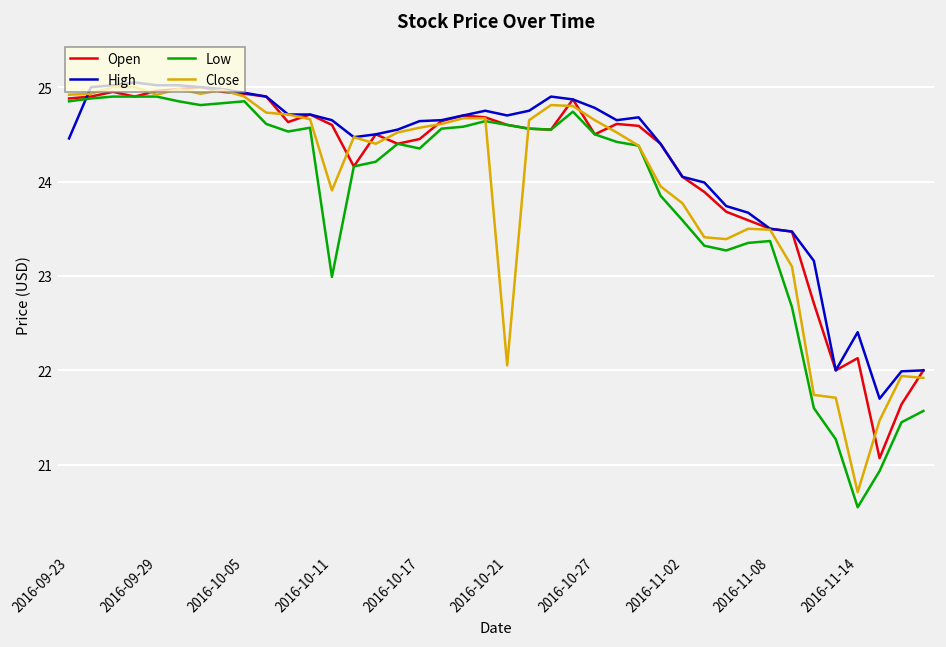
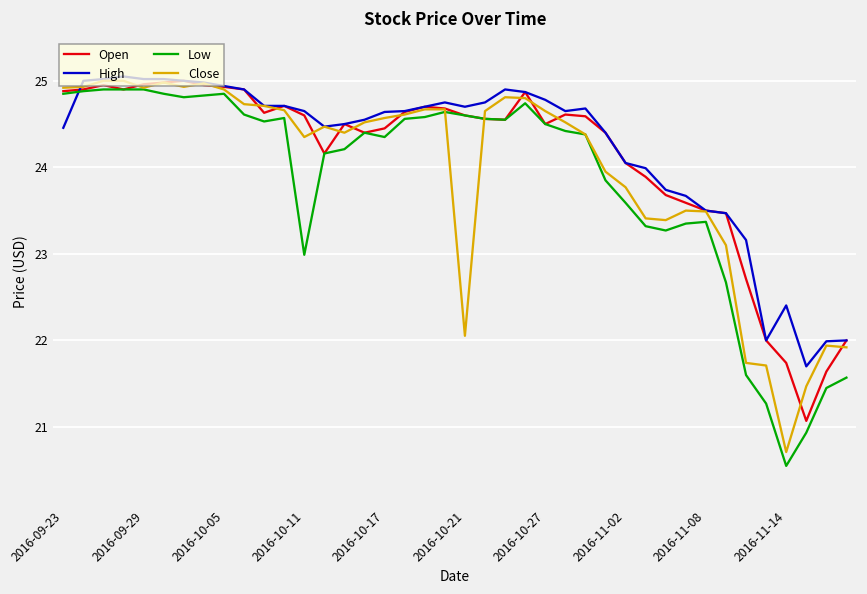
Close, 2016-10-11: 23.9 -> 24.4
Open, 2016-11-14: 22.1 -> 21.7
